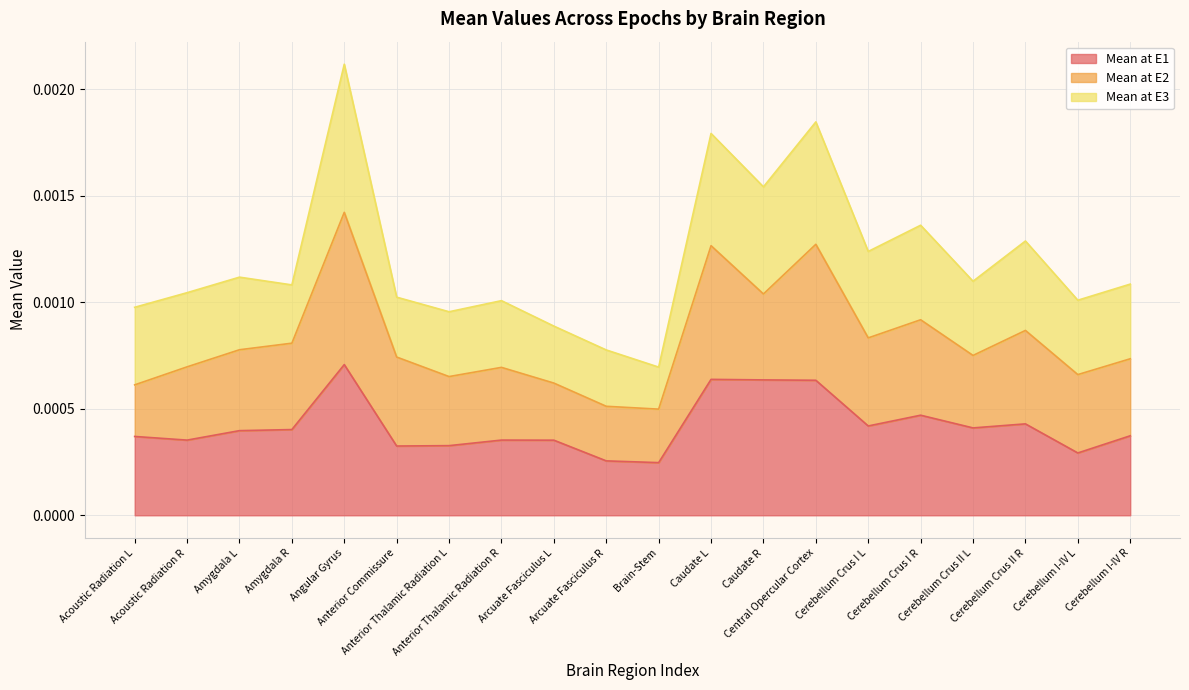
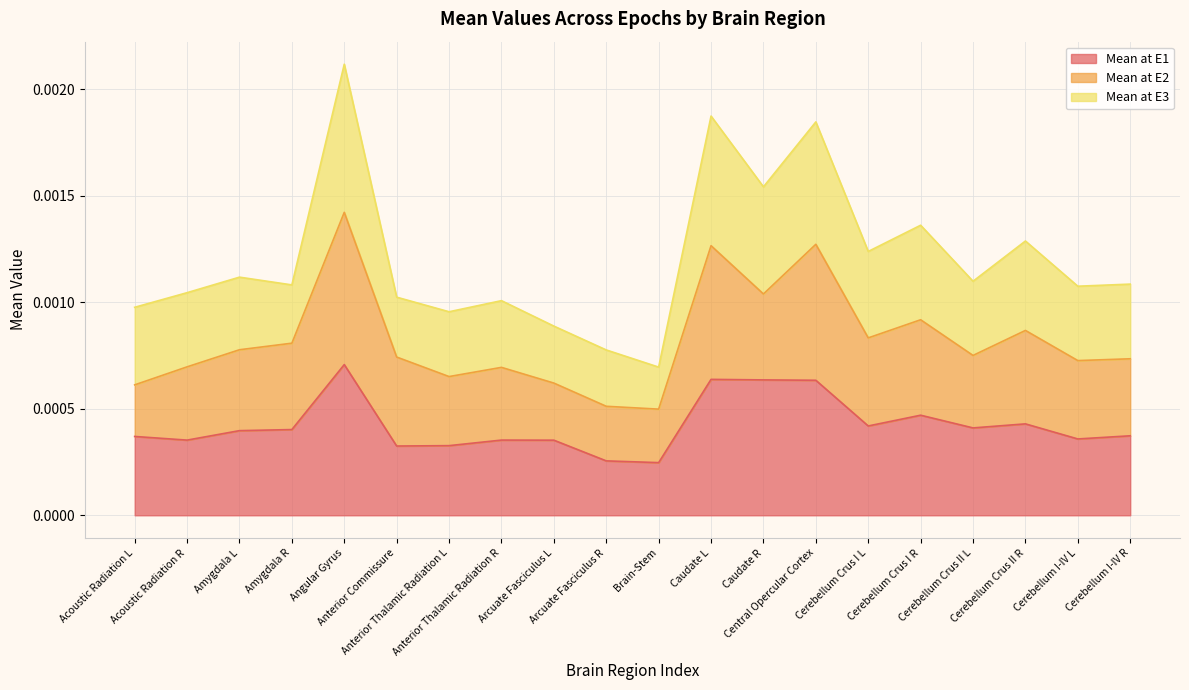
Mean at E3, Caudate L: 0.00053 -> 0.00061
Mean at E1, Cerebellum I-IV L: 0.00029 -> 0.00036
